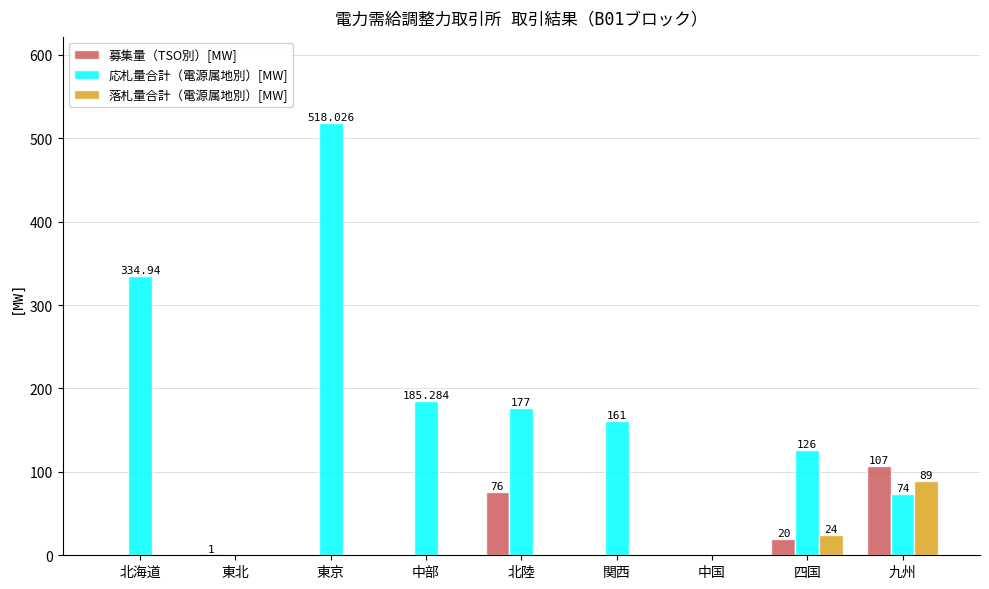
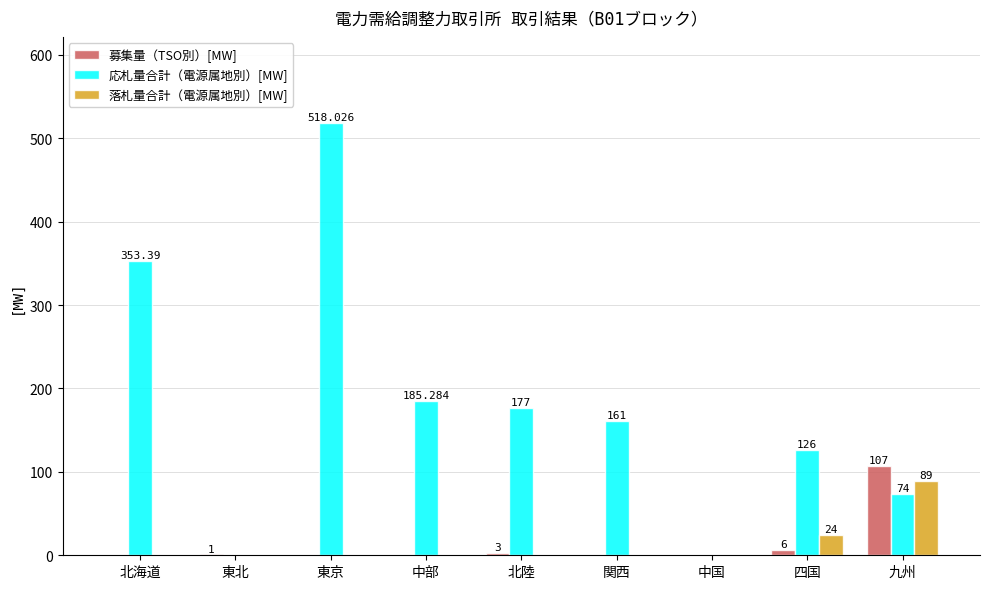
応札量合計（電源属地別）[MW], 北海道: 334.94 -> 353.39
募集量（TSO別）[MW], 北陸: 76 -> 3
募集量（TSO別）[MW], 四国: 20 -> 6
